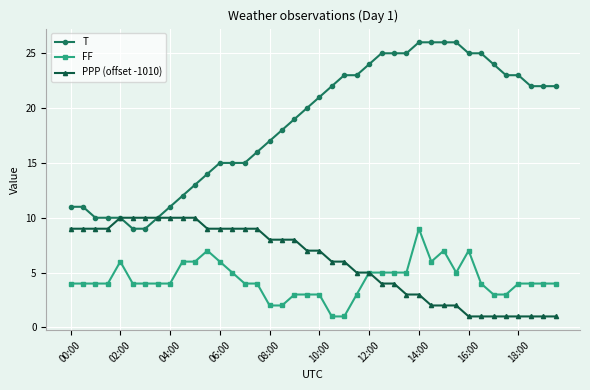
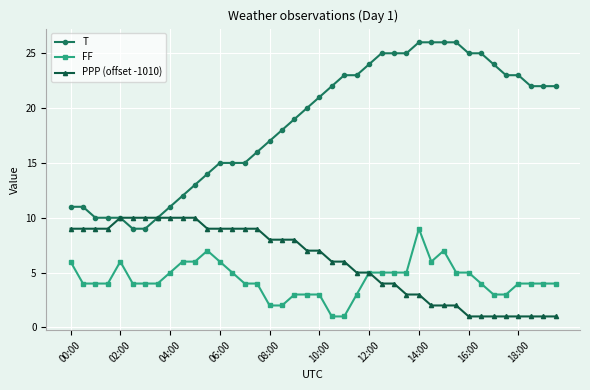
FF, 00:00: 4 -> 6
FF, 04:00: 4 -> 5
FF, 16:00: 7 -> 5
